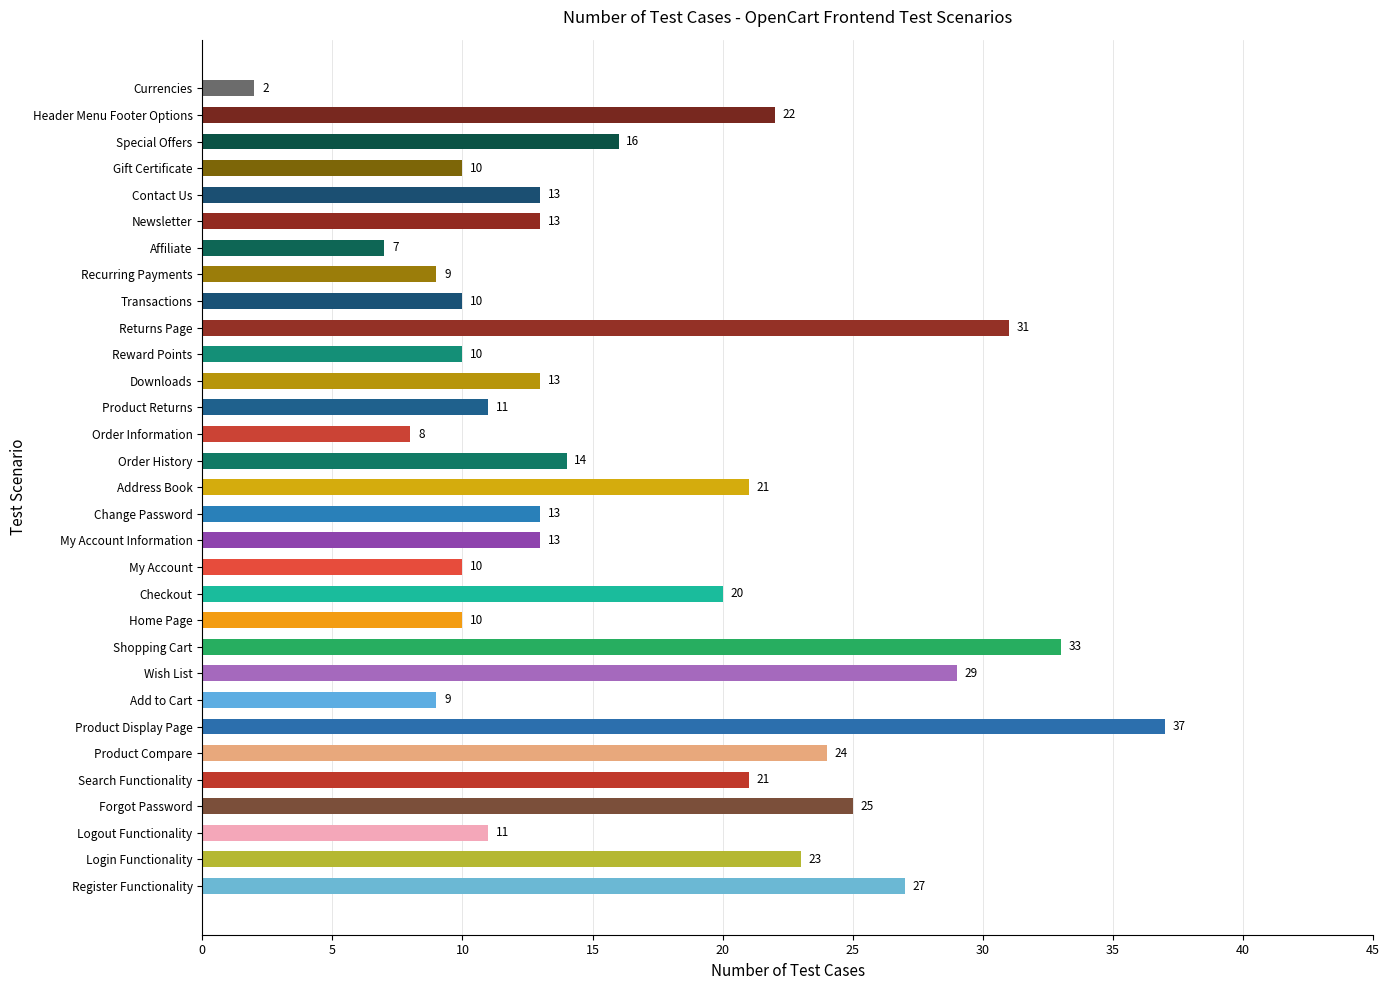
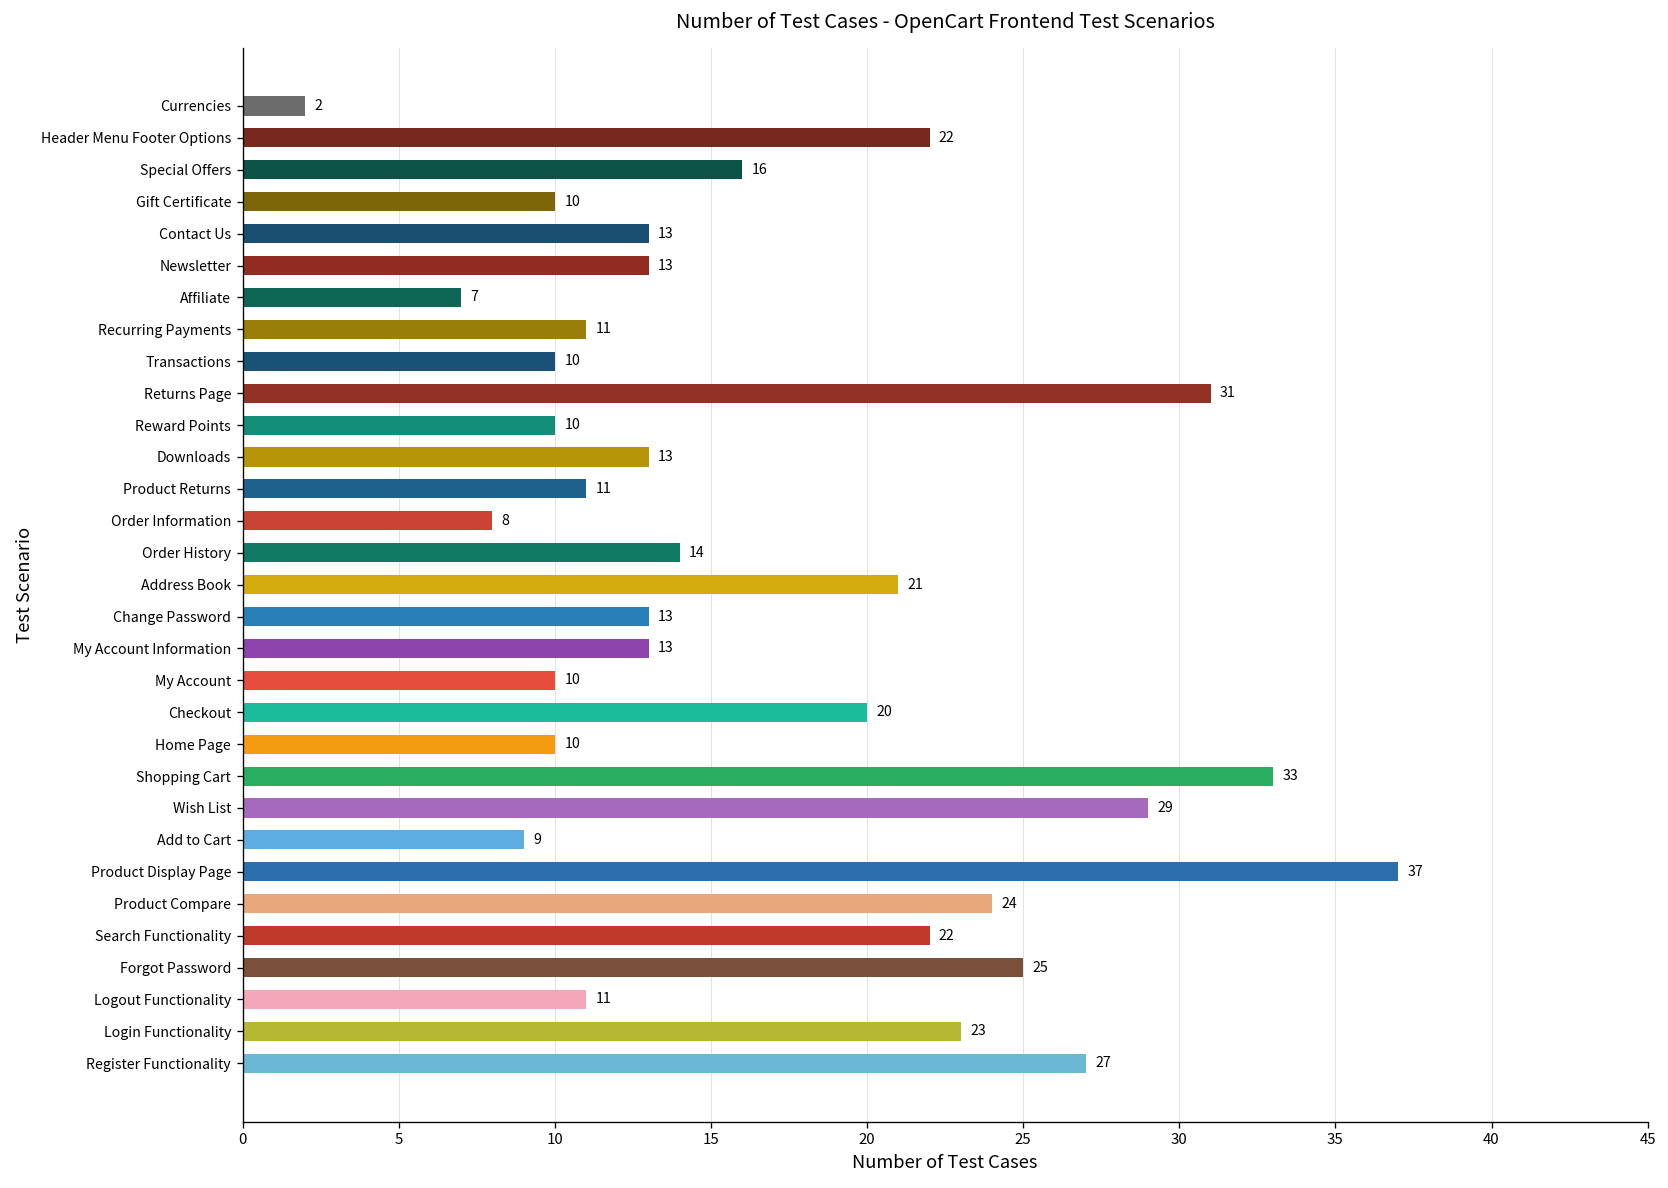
Recurring Payments: 9 -> 11
Search Functionality: 21 -> 22
